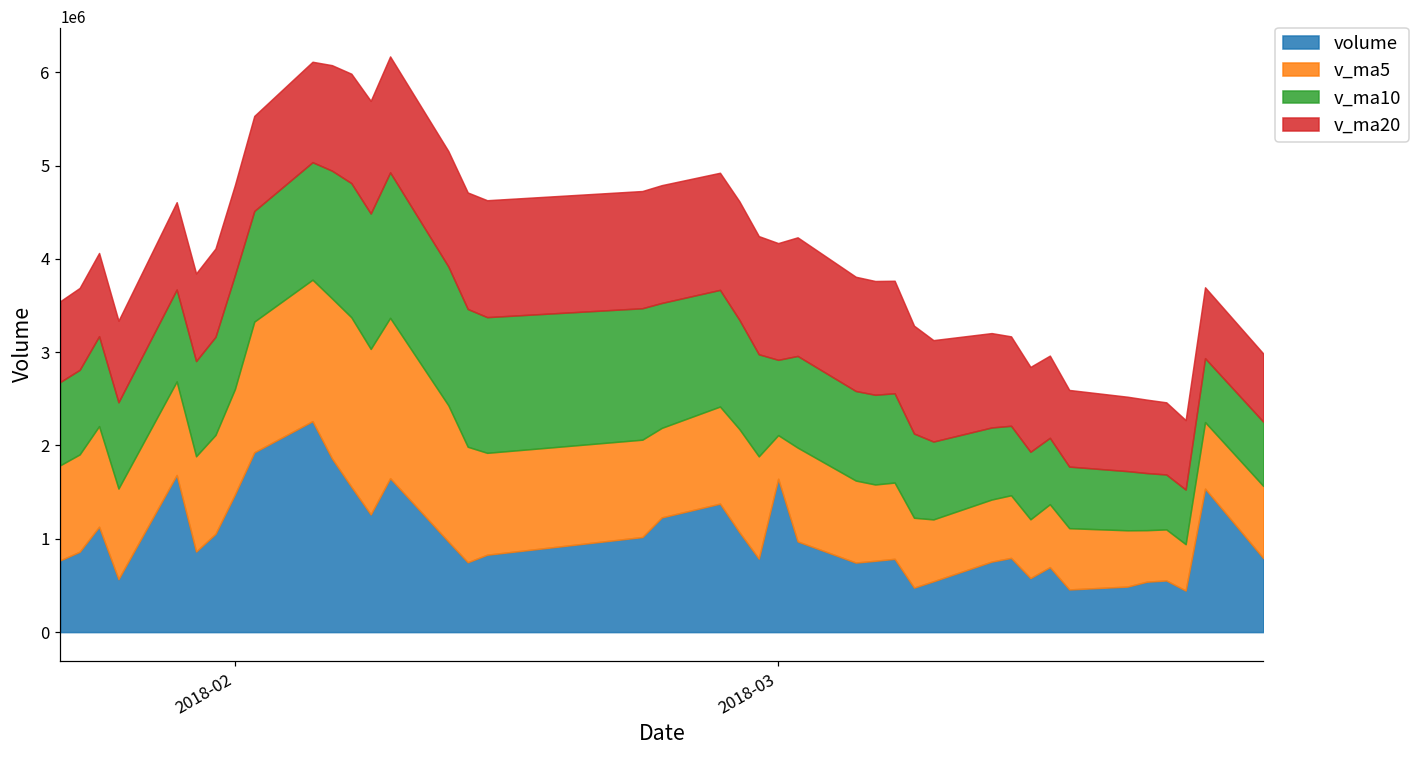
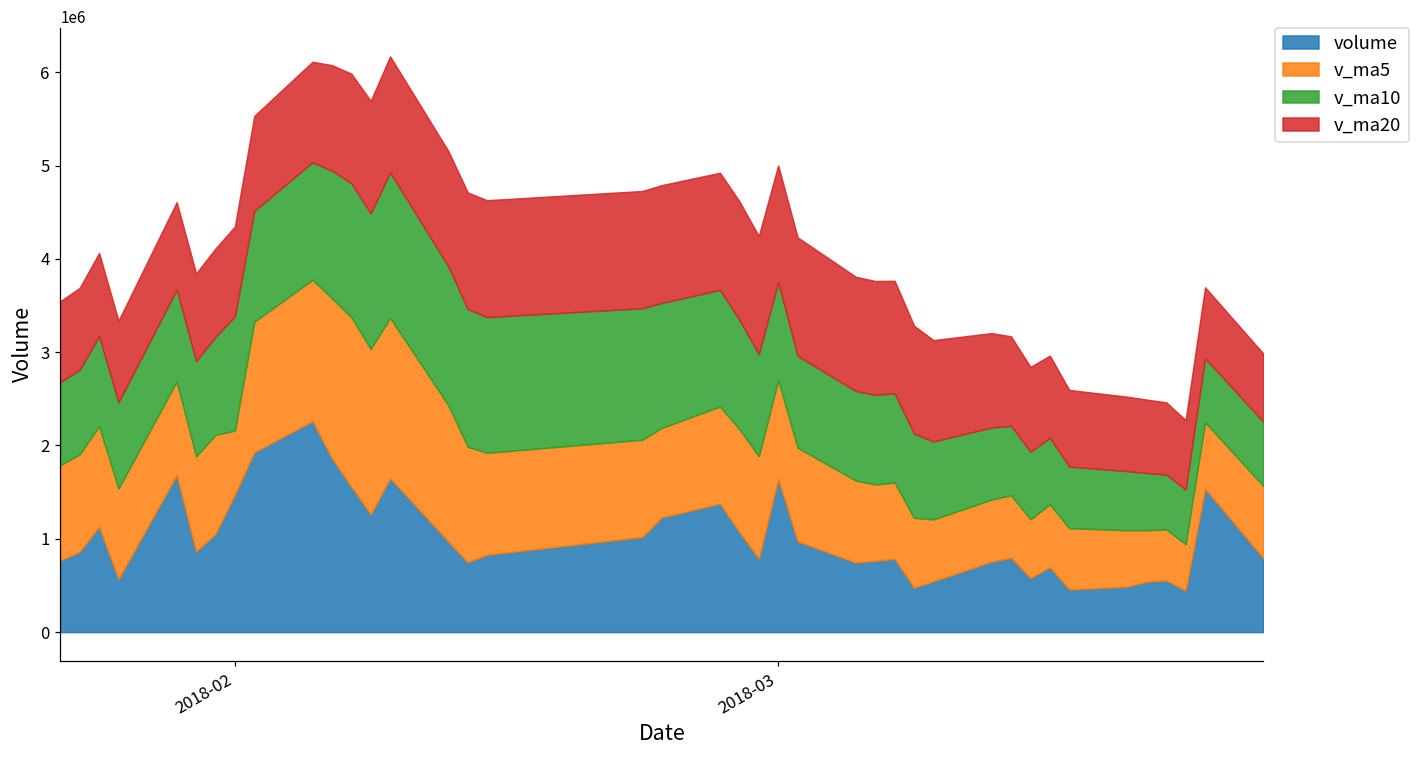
v_ma5, 2018-02: 1100000 -> 700000
v_ma5, 2018-03: 500000 -> 1100000
v_ma10, 2018-03: 800000 -> 1100000
